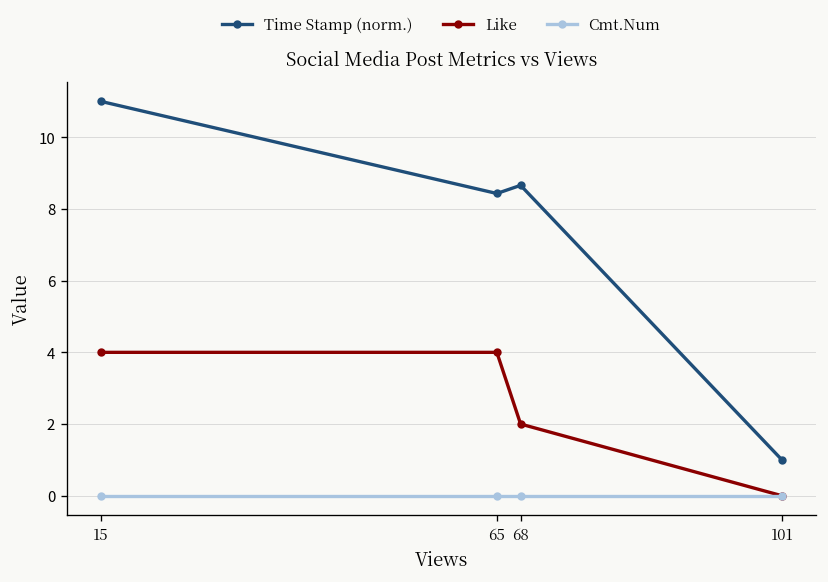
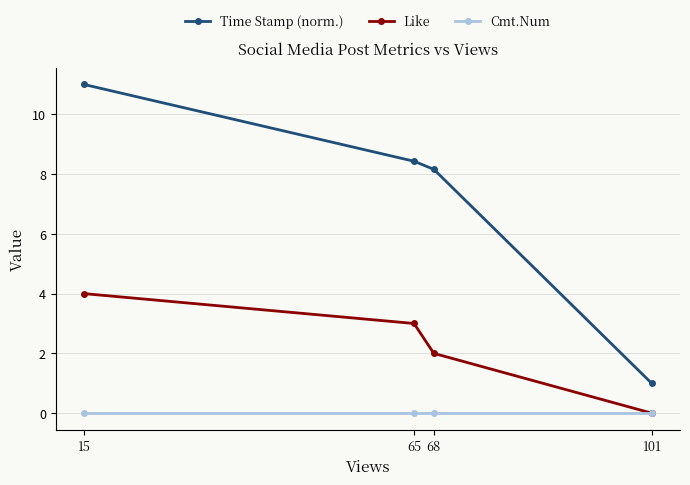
Like, 65: 4 -> 3
Time Stamp (norm.), 68: 8.7 -> 8.2
